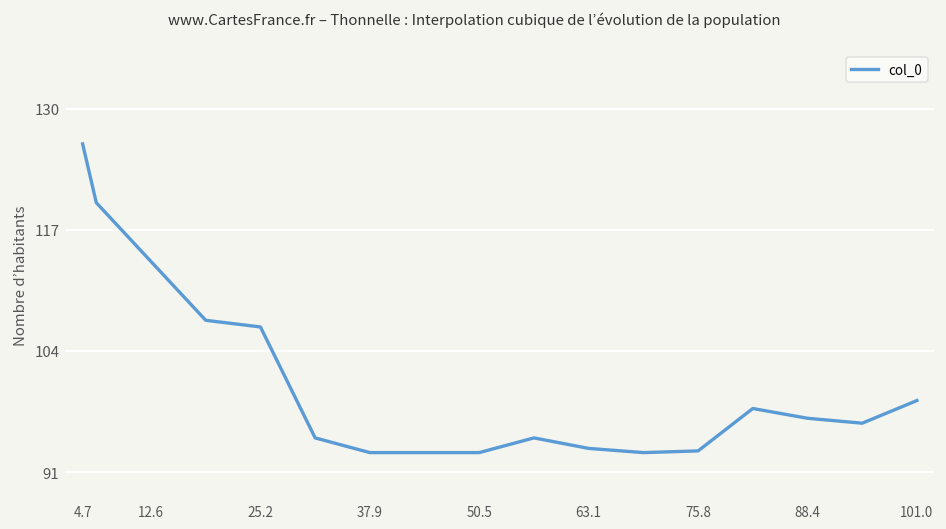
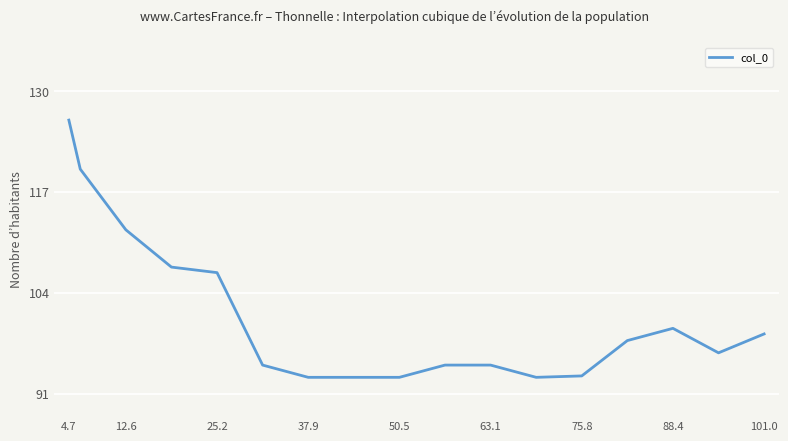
12.6: 114 -> 112
63.1: 94 -> 95
88.4: 97 -> 99
